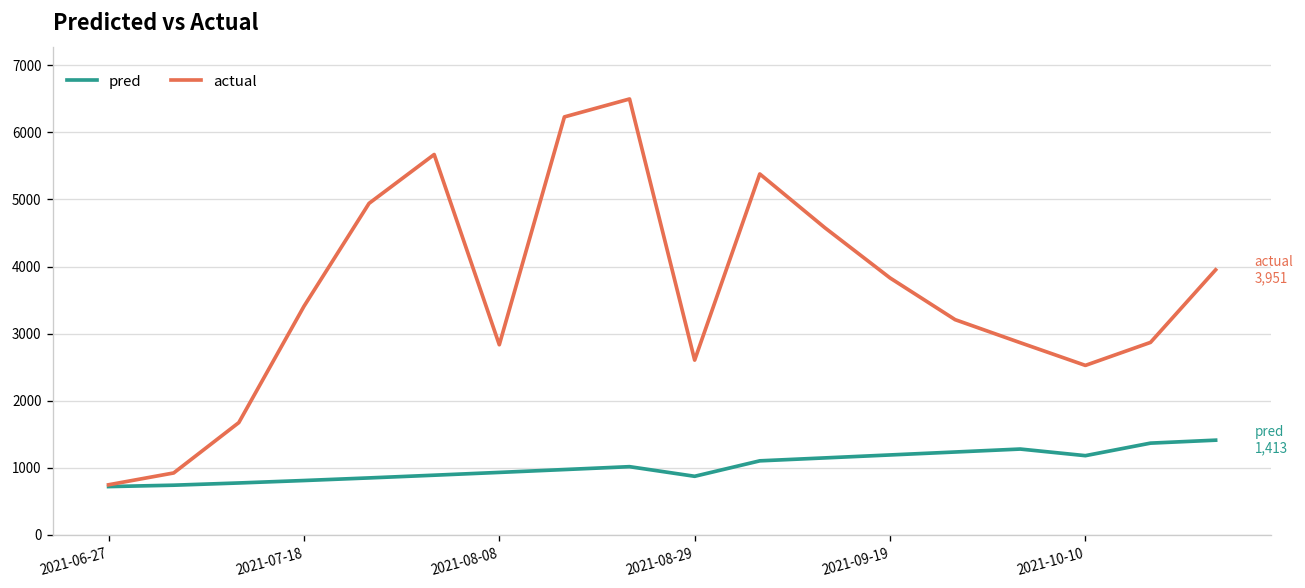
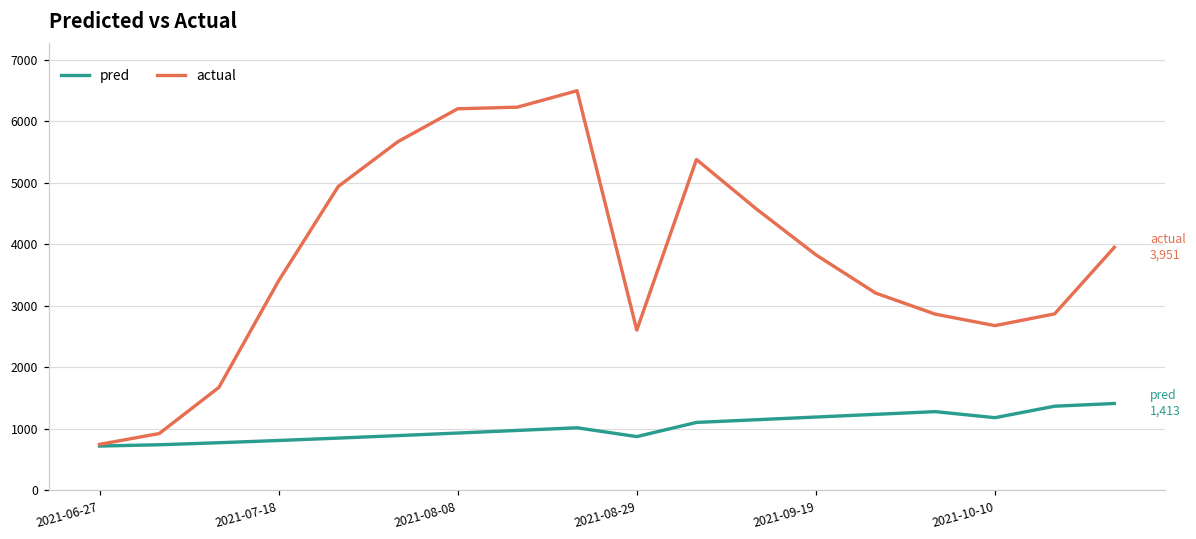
actual, 2021-08-08: 2800 -> 6200
actual, 2021-10-10: 2500 -> 2700
